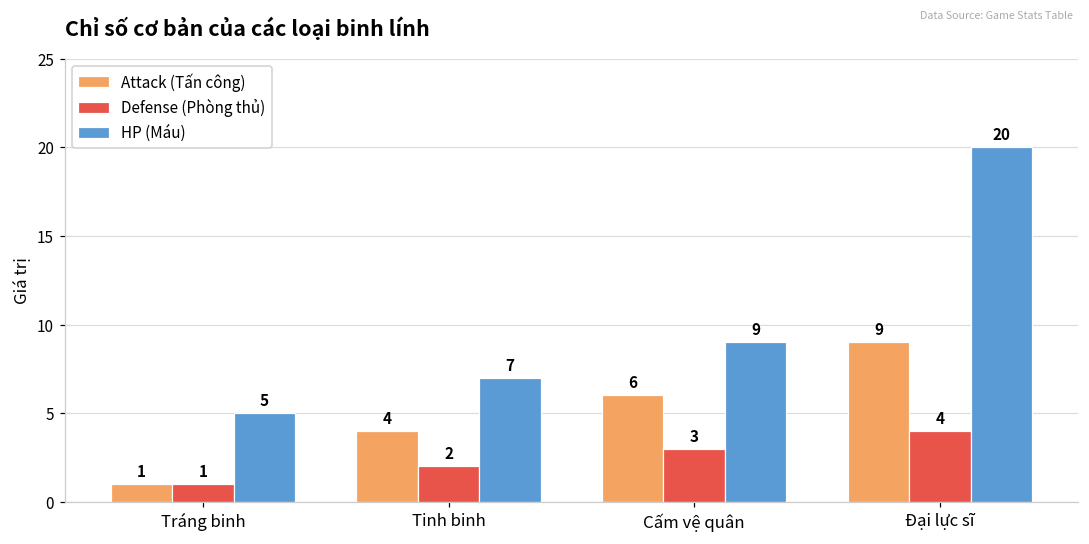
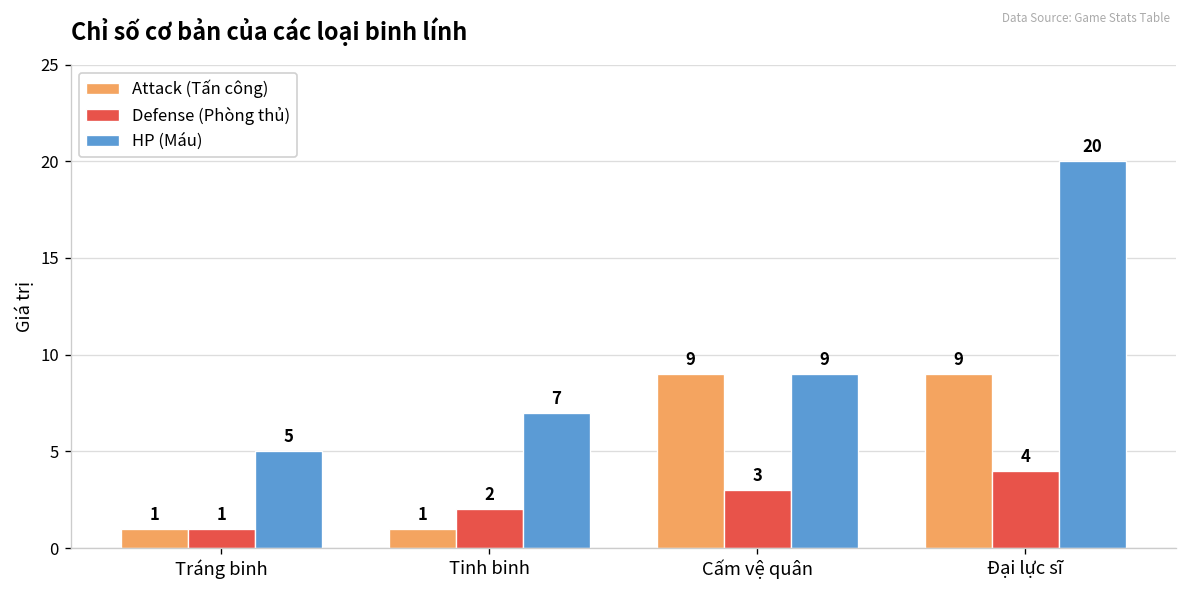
Attack (Tấn công), Tinh binh: 4 -> 1
Attack (Tấn công), Cấm vệ quân: 6 -> 9
